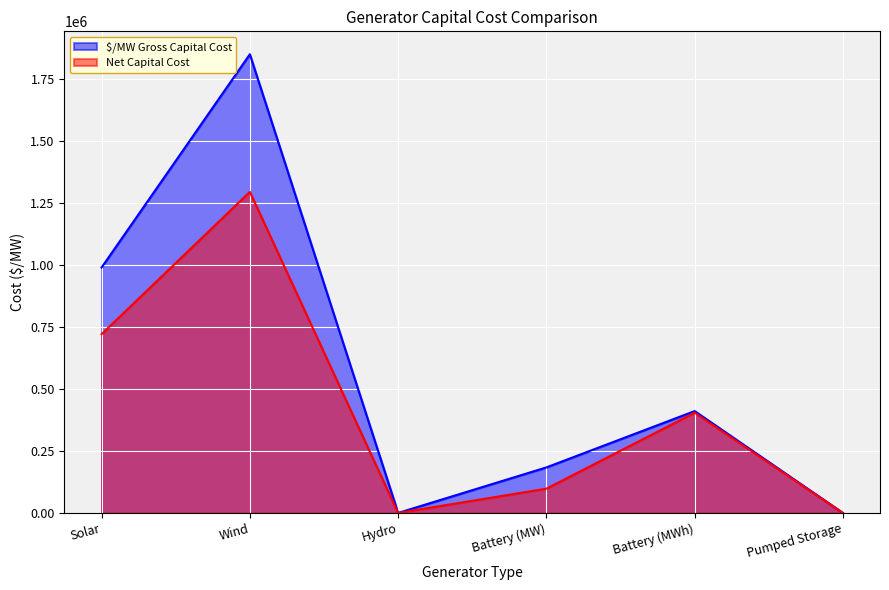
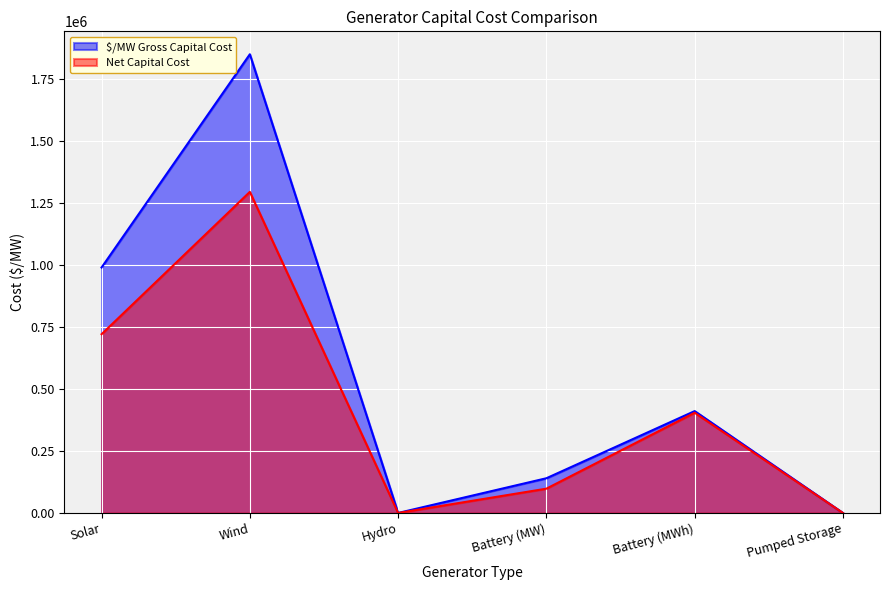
$/MW Gross Capital Cost, Battery (MW): 180000 -> 140000
